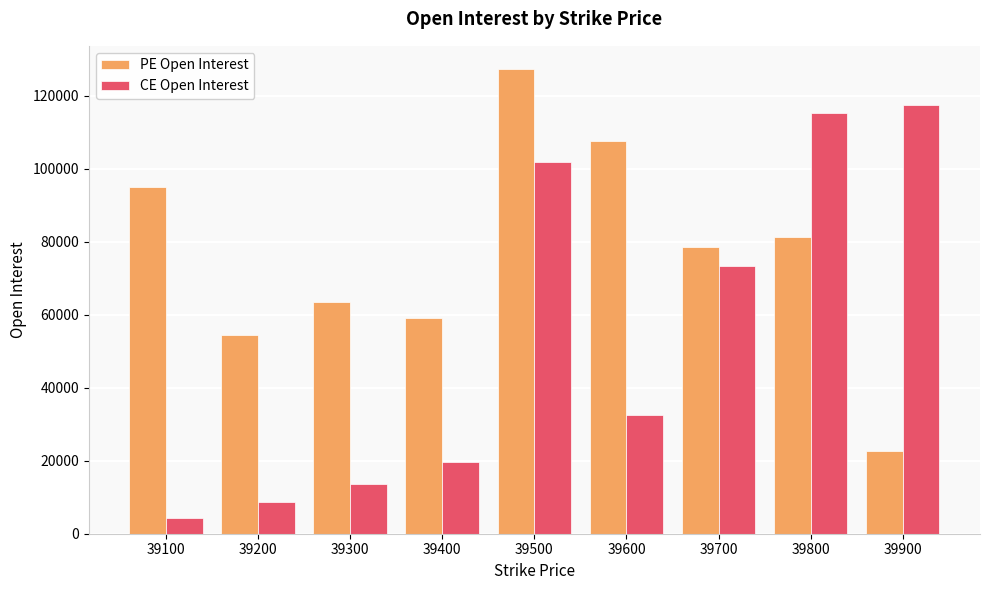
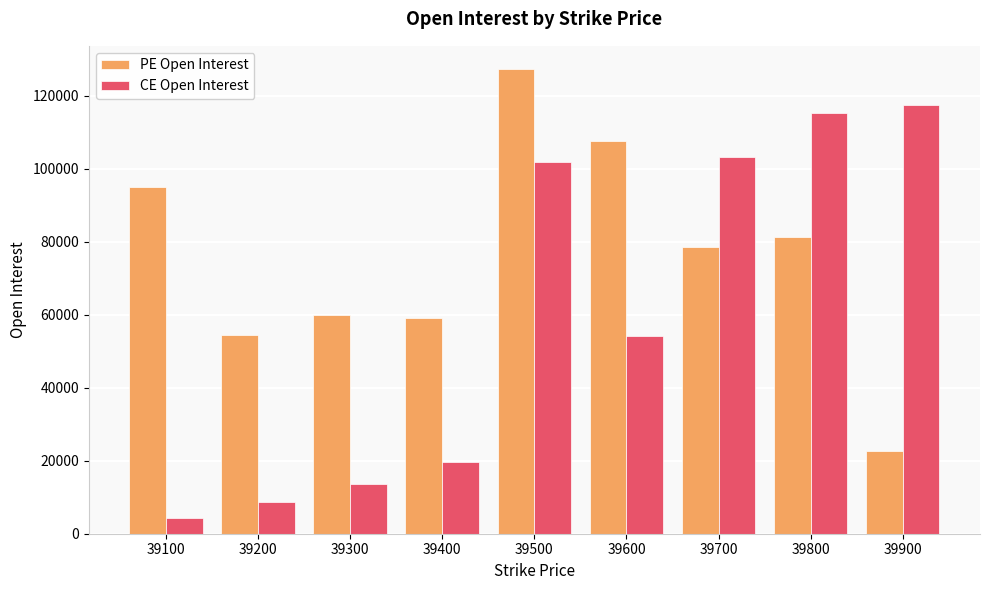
PE Open Interest, 39300: 64000 -> 60000
CE Open Interest, 39600: 33000 -> 54000
CE Open Interest, 39700: 73000 -> 103000
